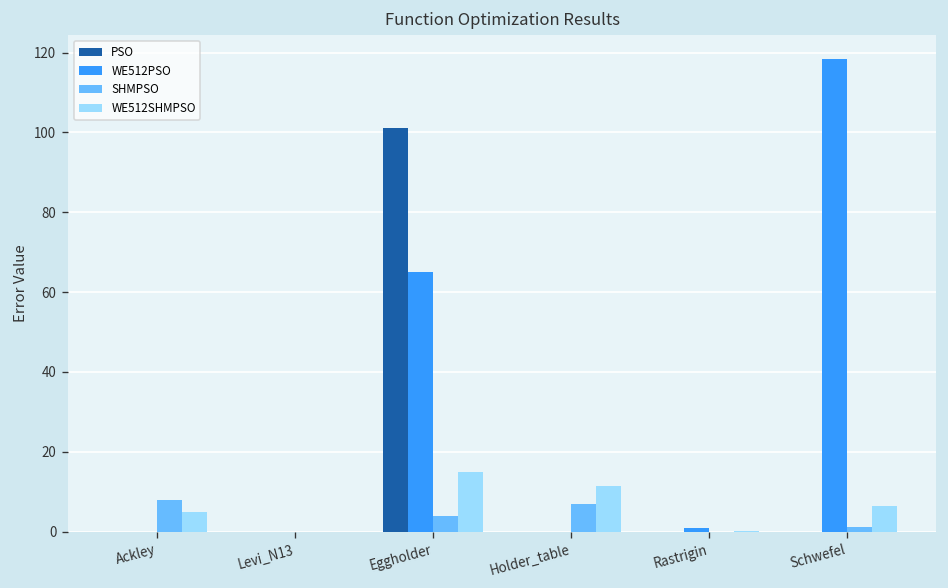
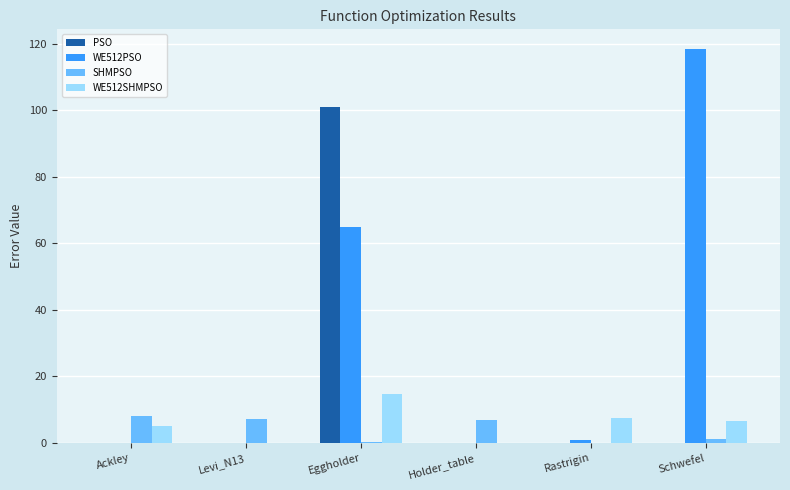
SHMPSO, Levi_N13: 0 -> 7
SHMPSO, Eggholder: 4 -> 0
WE512SHMPSO, Holder_table: 11 -> 0
WE512SHMPSO, Rastrigin: 0 -> 8
